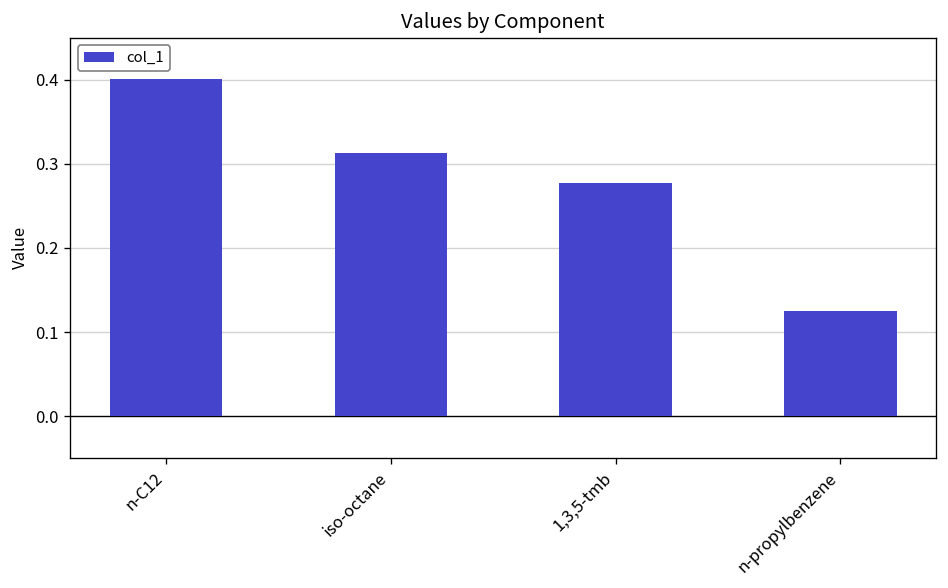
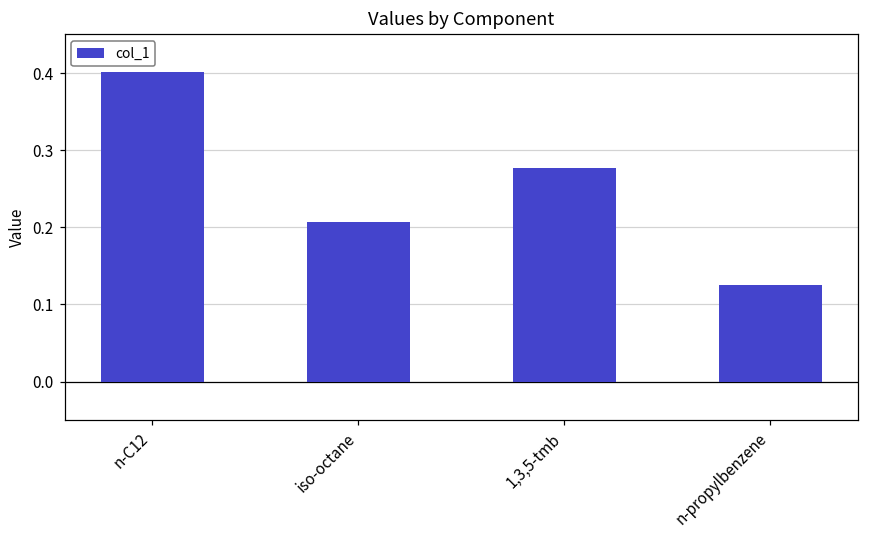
iso-octane: 0.31 -> 0.21
